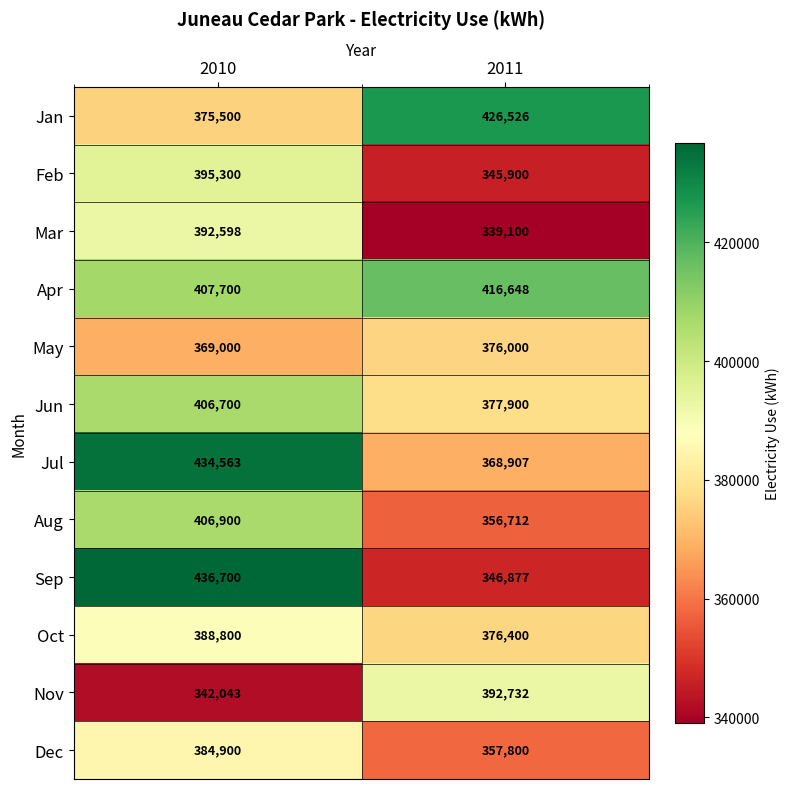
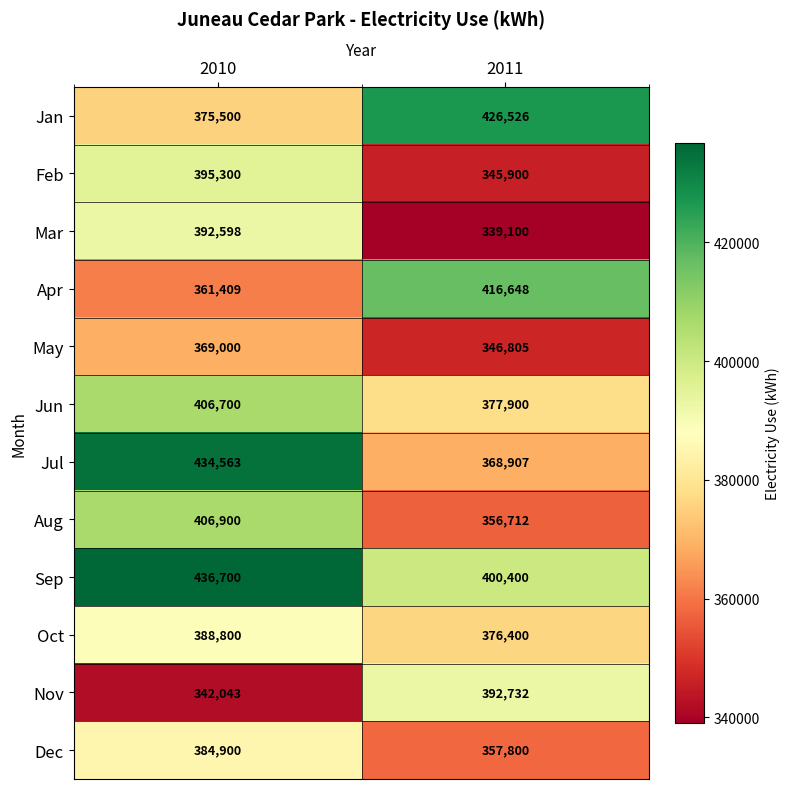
Apr, 2010: 407,700 -> 361,409
May, 2011: 376,000 -> 346,805
Sep, 2011: 346,877 -> 400,400
